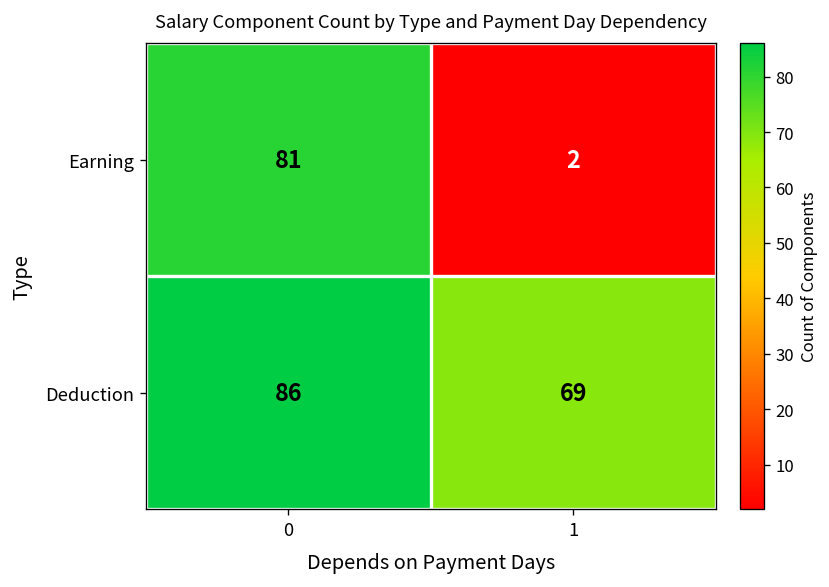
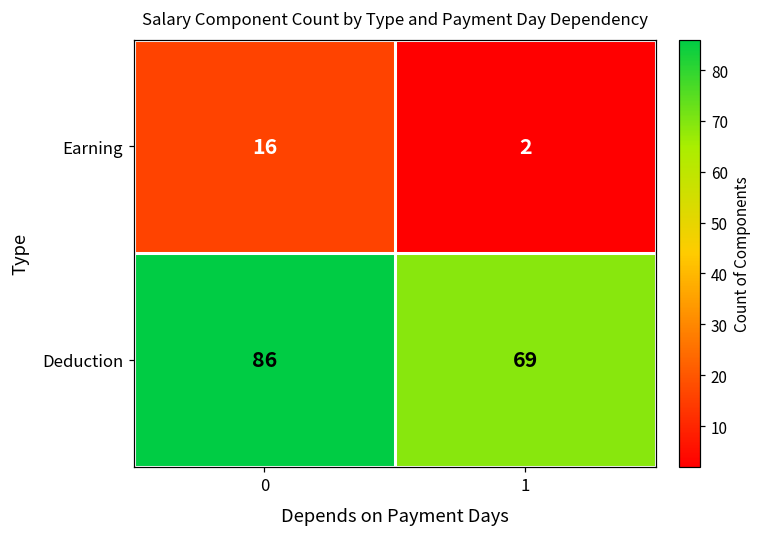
Earning, 0: 81 -> 16
